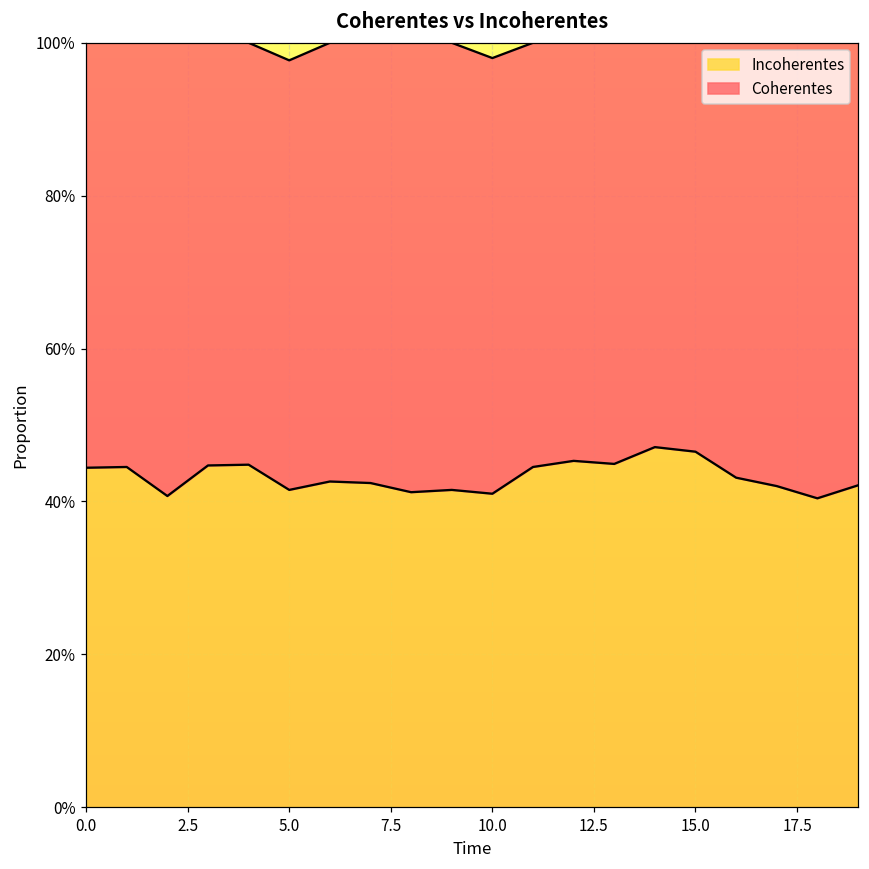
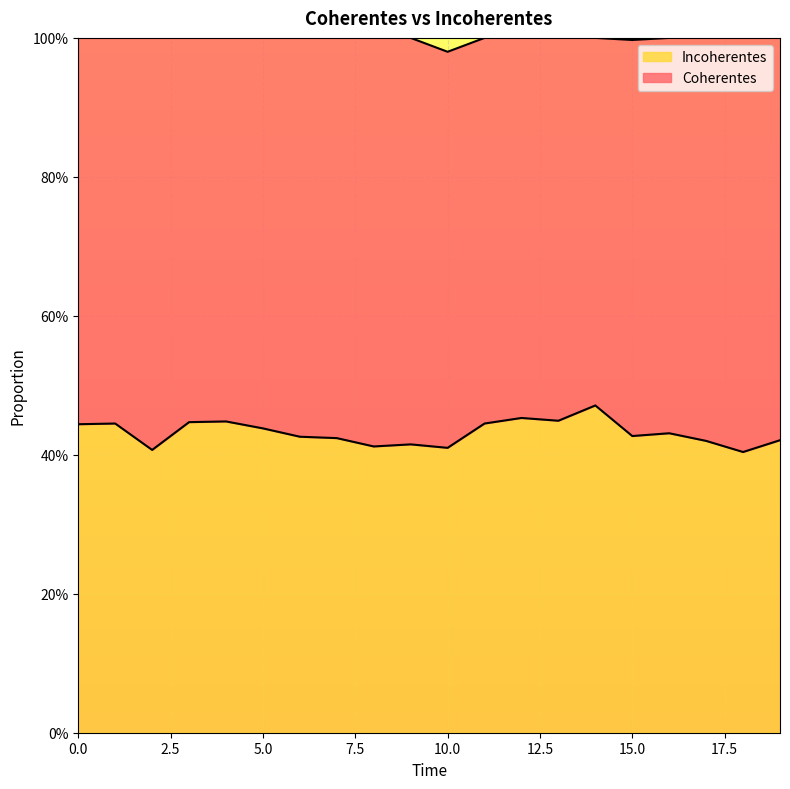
Incoherentes, 5.0: 42% -> 44%
Incoherentes, 15.0: 47% -> 43%
